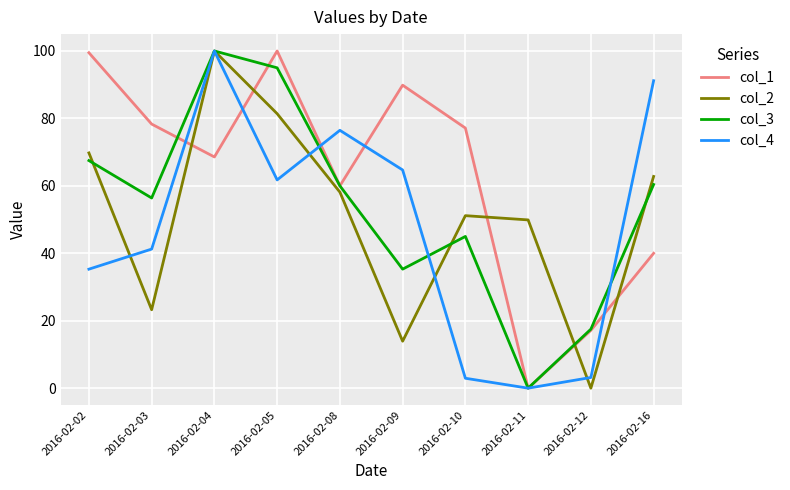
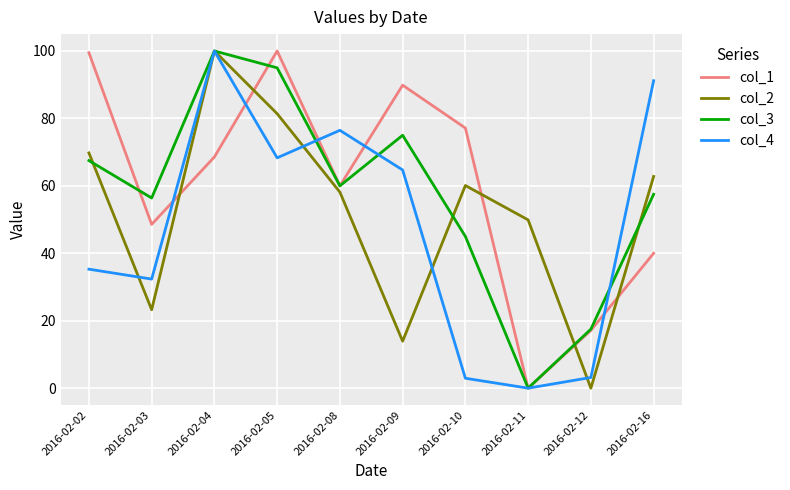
col_1, 2016-02-03: 78 -> 49
col_4, 2016-02-03: 41 -> 32
col_4, 2016-02-05: 62 -> 68
col_3, 2016-02-09: 35 -> 75
col_2, 2016-02-10: 51 -> 60
col_3, 2016-02-16: 60 -> 58
